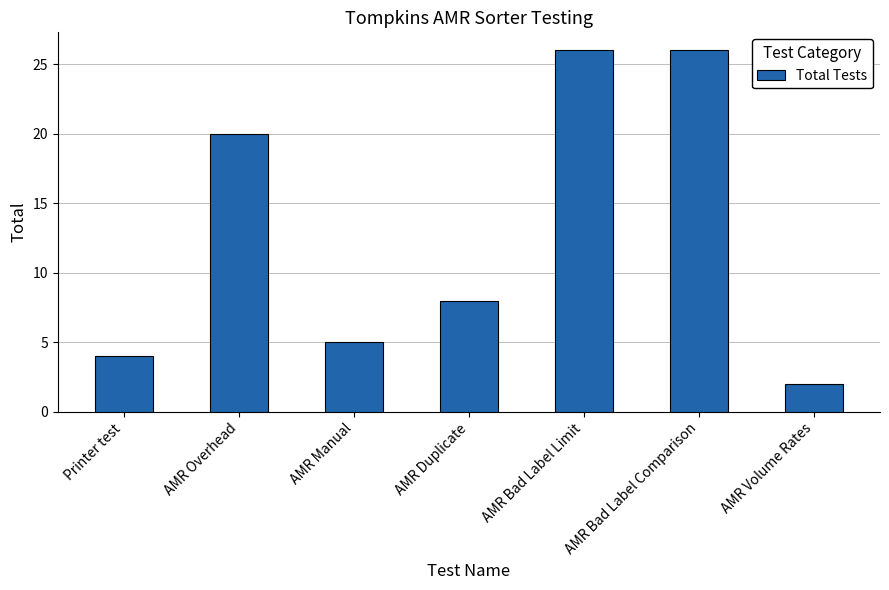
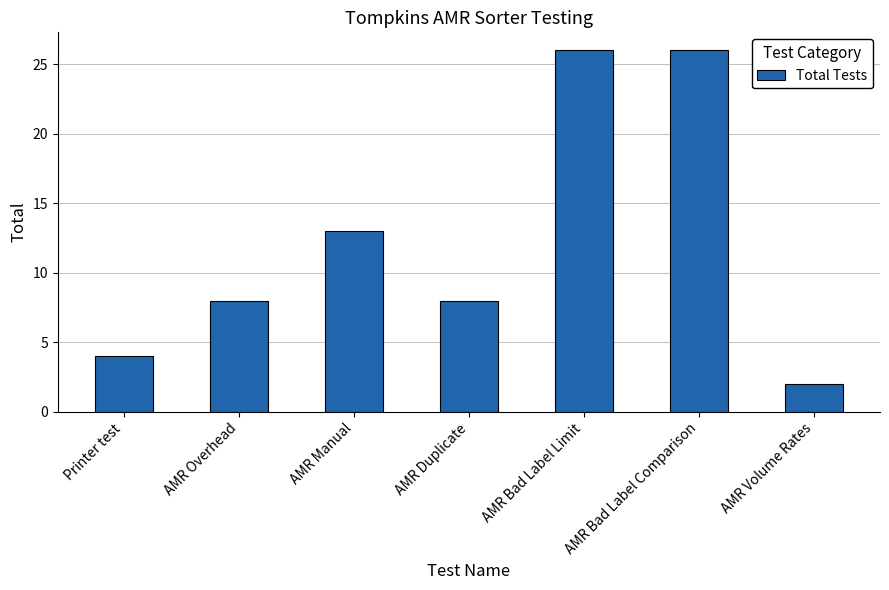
AMR Overhead: 20 -> 8
AMR Manual: 5 -> 13
